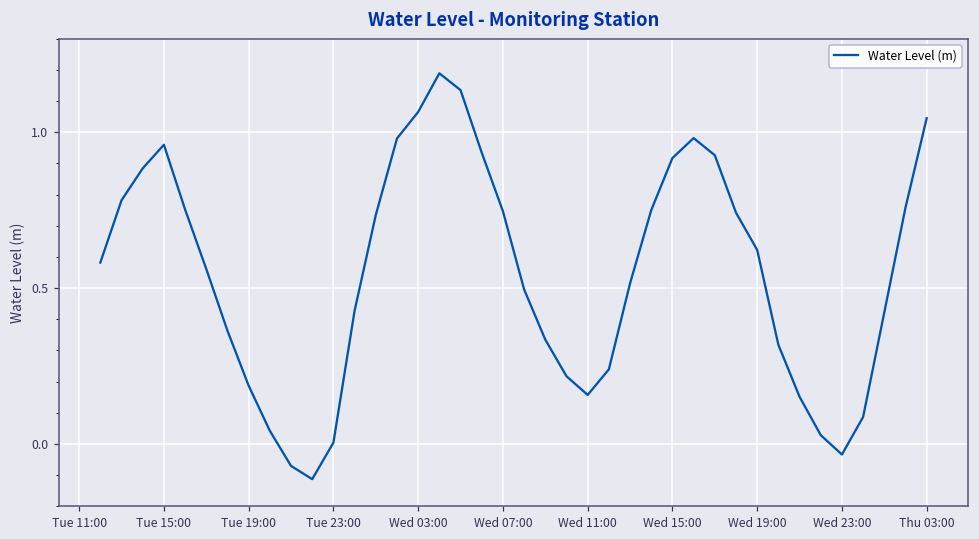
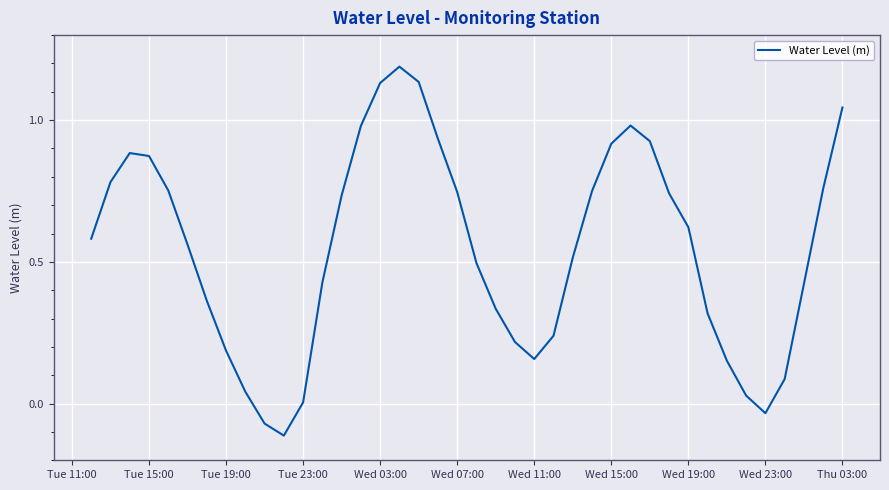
Tue 15:00: 0.96 -> 0.87
Wed 03:00: 1.06 -> 1.13
